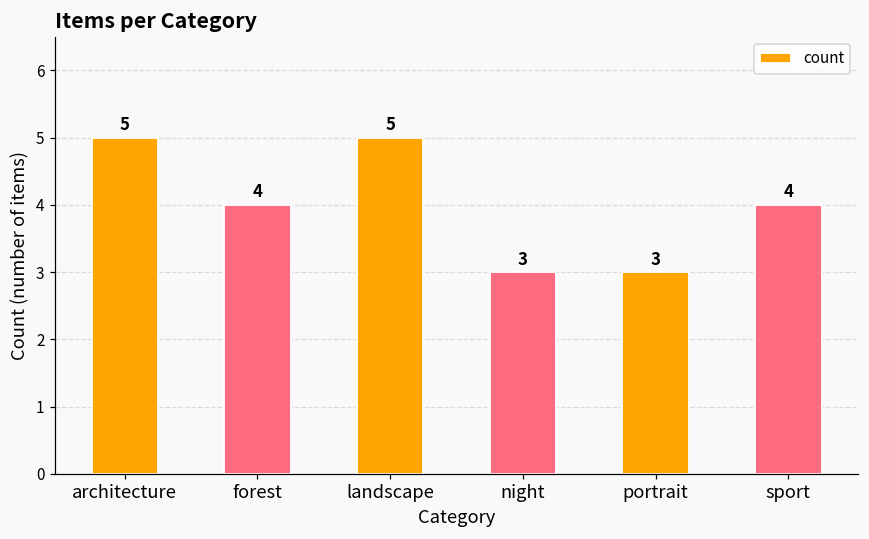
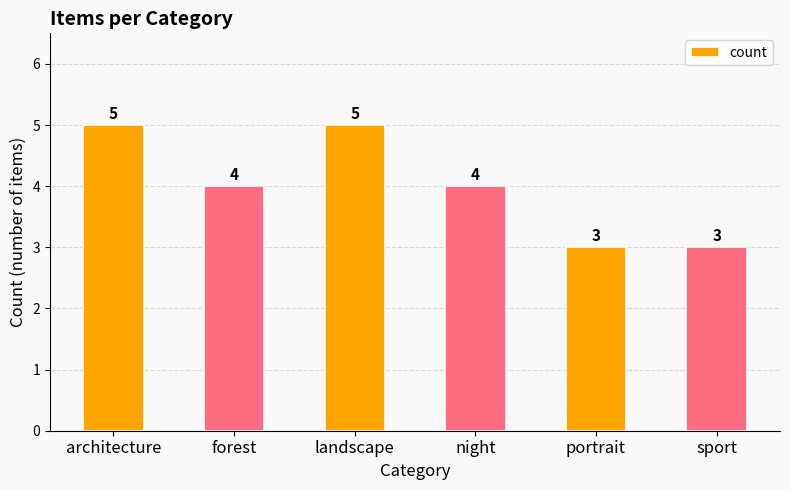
night: 3 -> 4
sport: 4 -> 3
